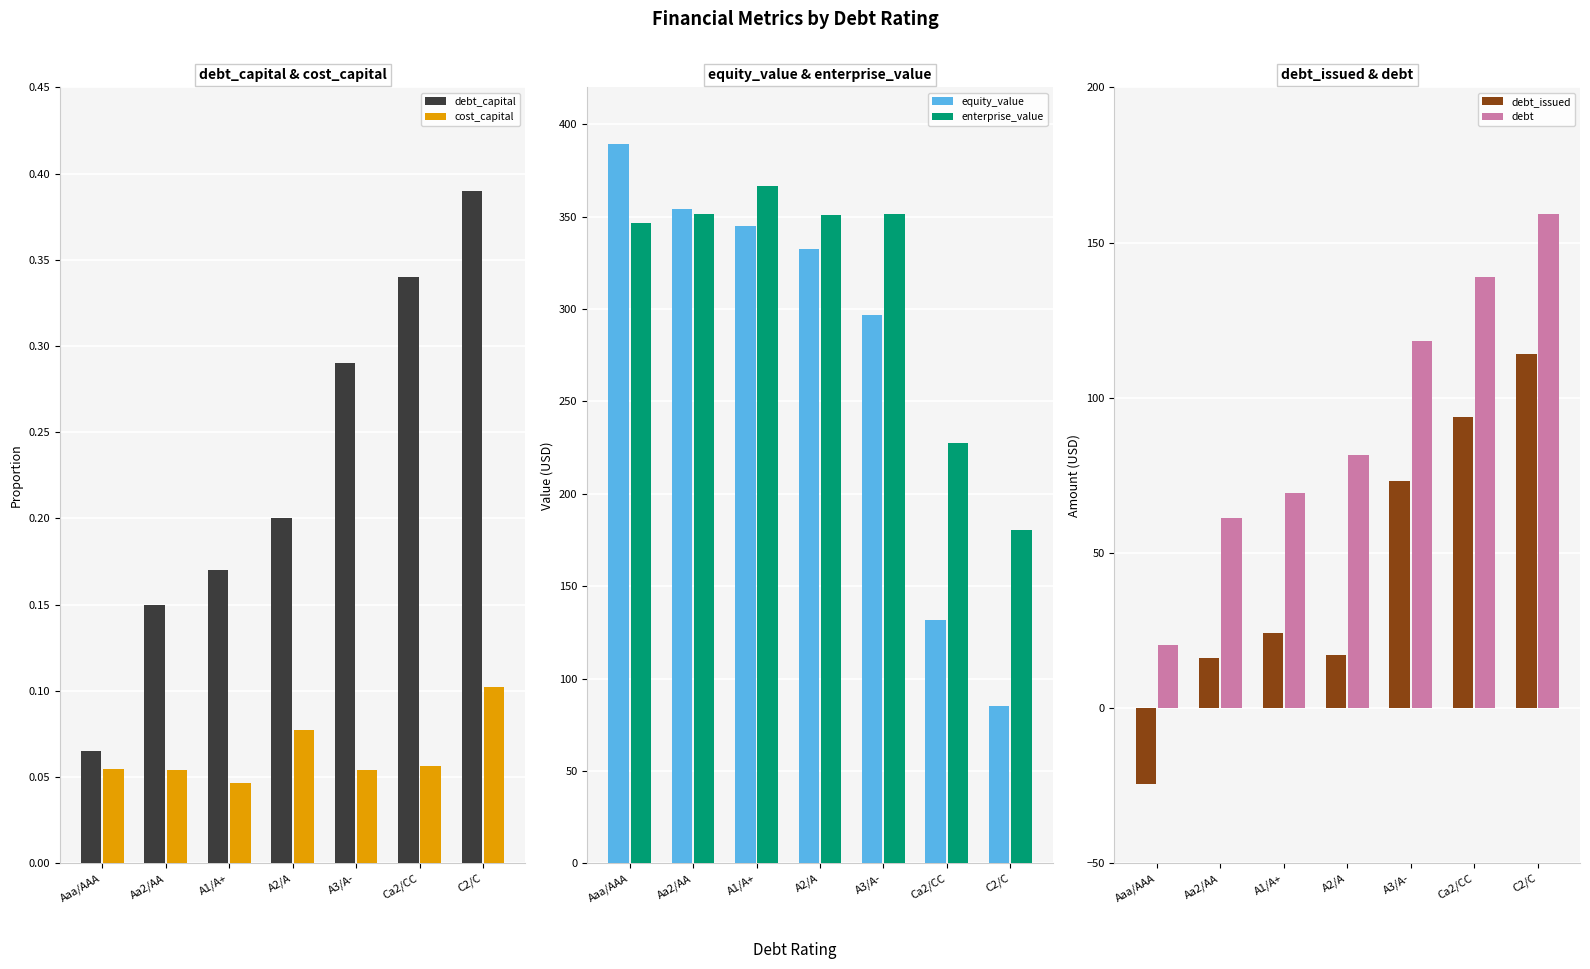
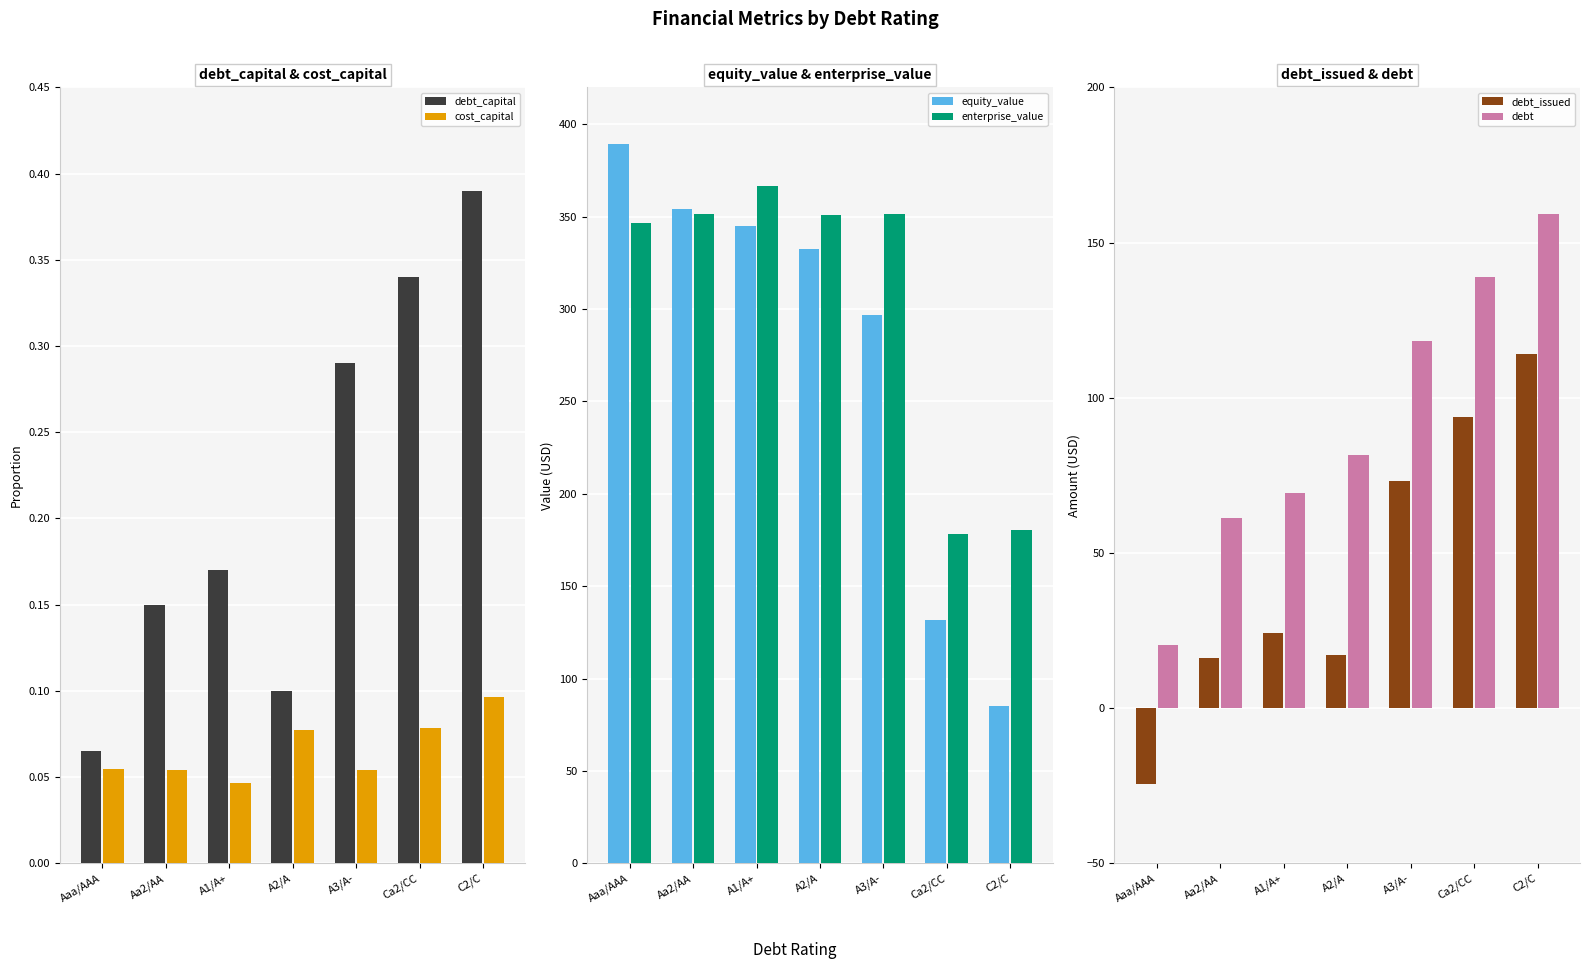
debt_capital & cost_capital, debt_capital, A2/A: 0.2 -> 0.1
debt_capital & cost_capital, cost_capital, Ca2/CC: 0.056 -> 0.078
debt_capital & cost_capital, cost_capital, C2/C: 0.102 -> 0.096
equity_value & enterprise_value, enterprise_value, Ca2/CC: 227 -> 178
